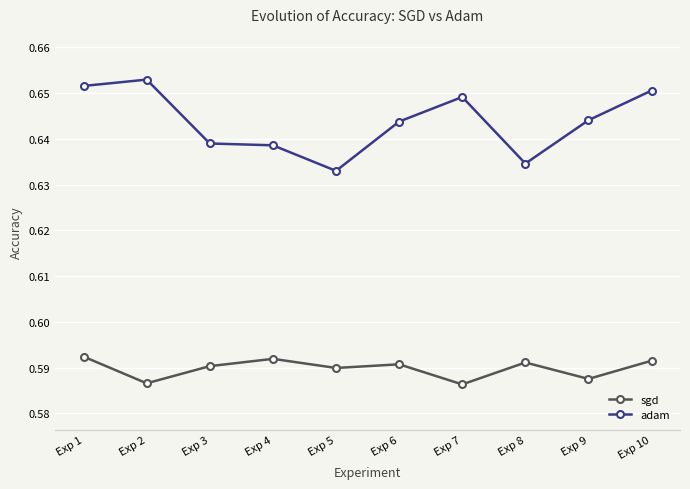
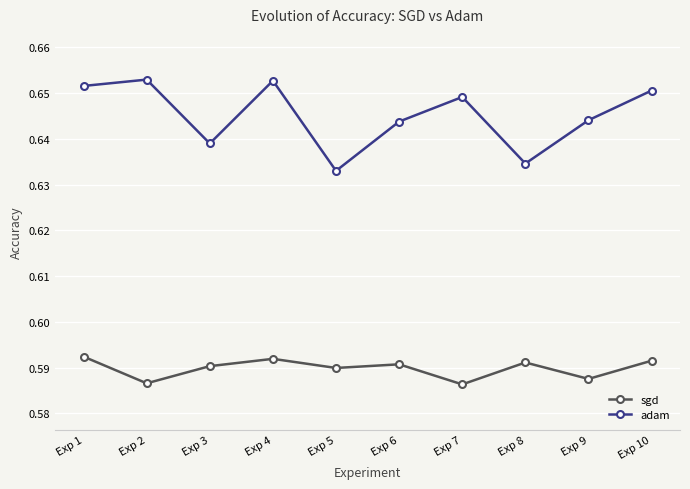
adam, Exp 4: 0.639 -> 0.653
